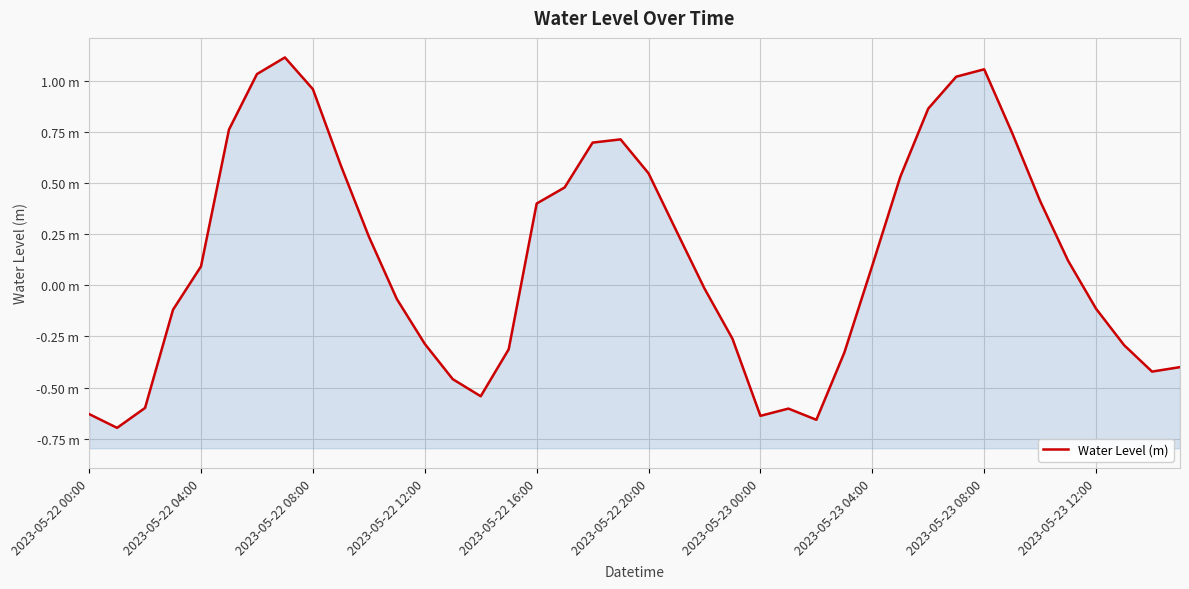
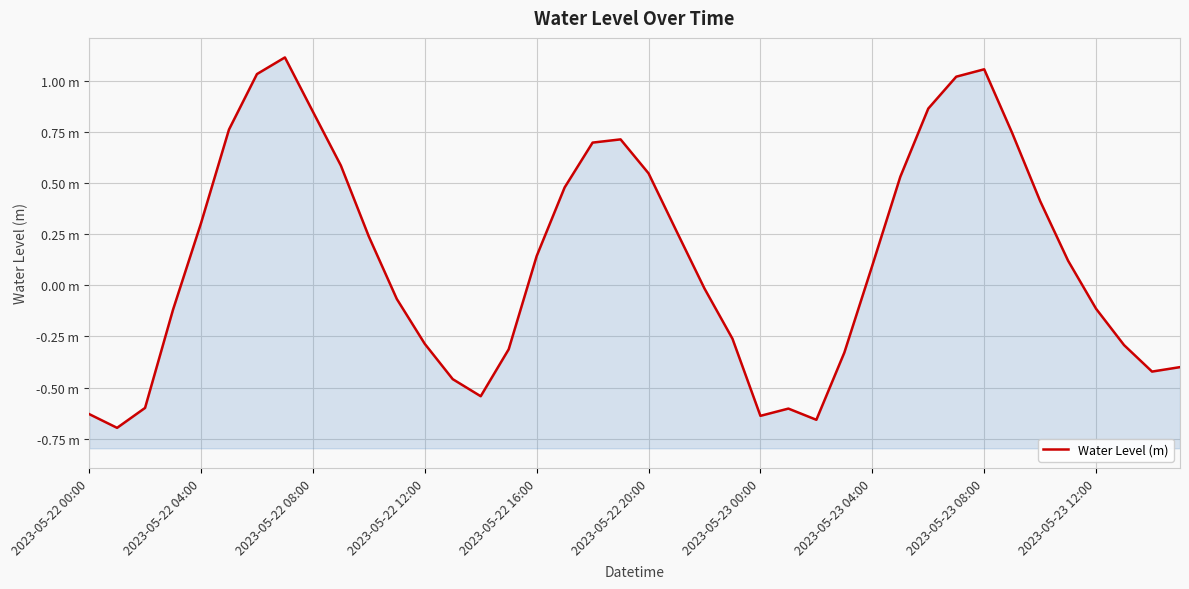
2023-05-22 04:00: 0.09 m -> 0.30 m
2023-05-22 08:00: 0.96 m -> 0.85 m
2023-05-22 16:00: 0.40 m -> 0.14 m
